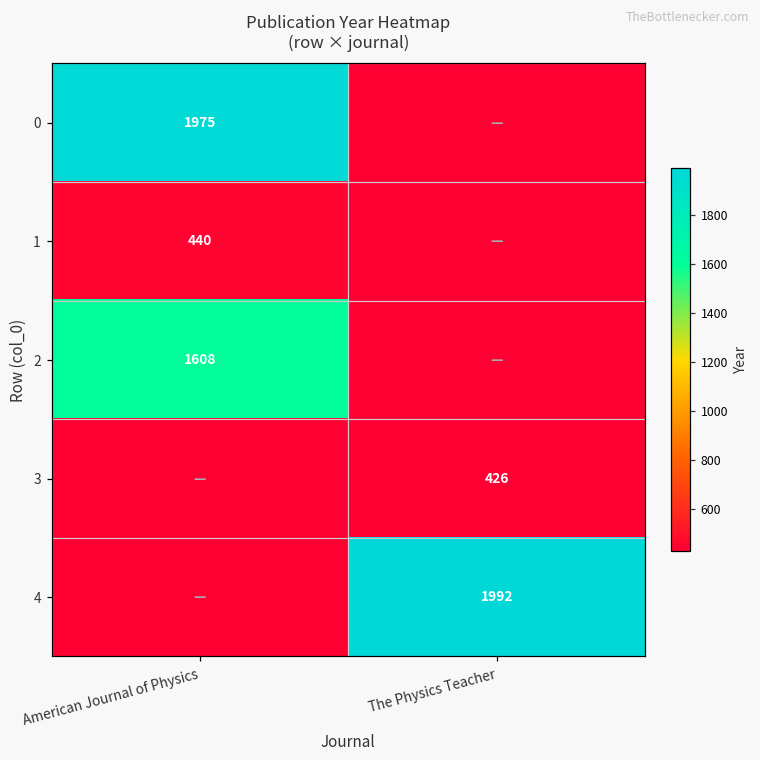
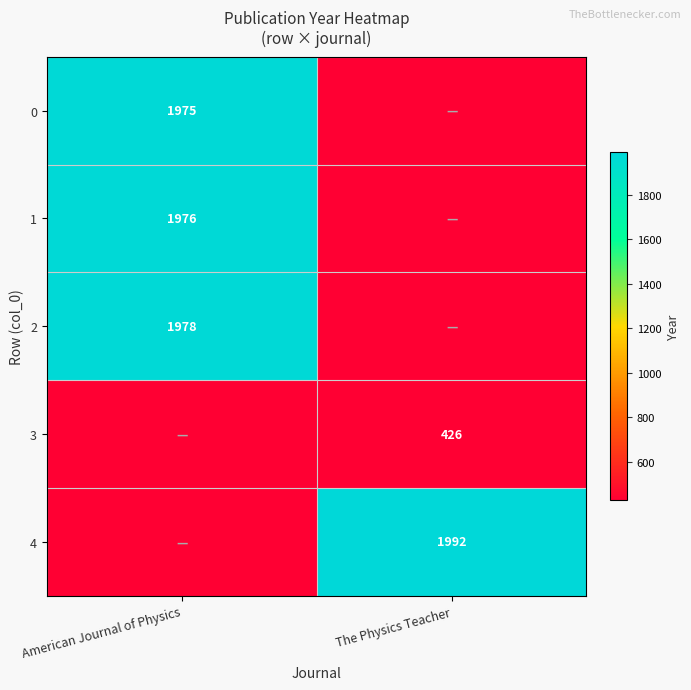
1, American Journal of Physics: 440 -> 1976
2, American Journal of Physics: 1608 -> 1978
